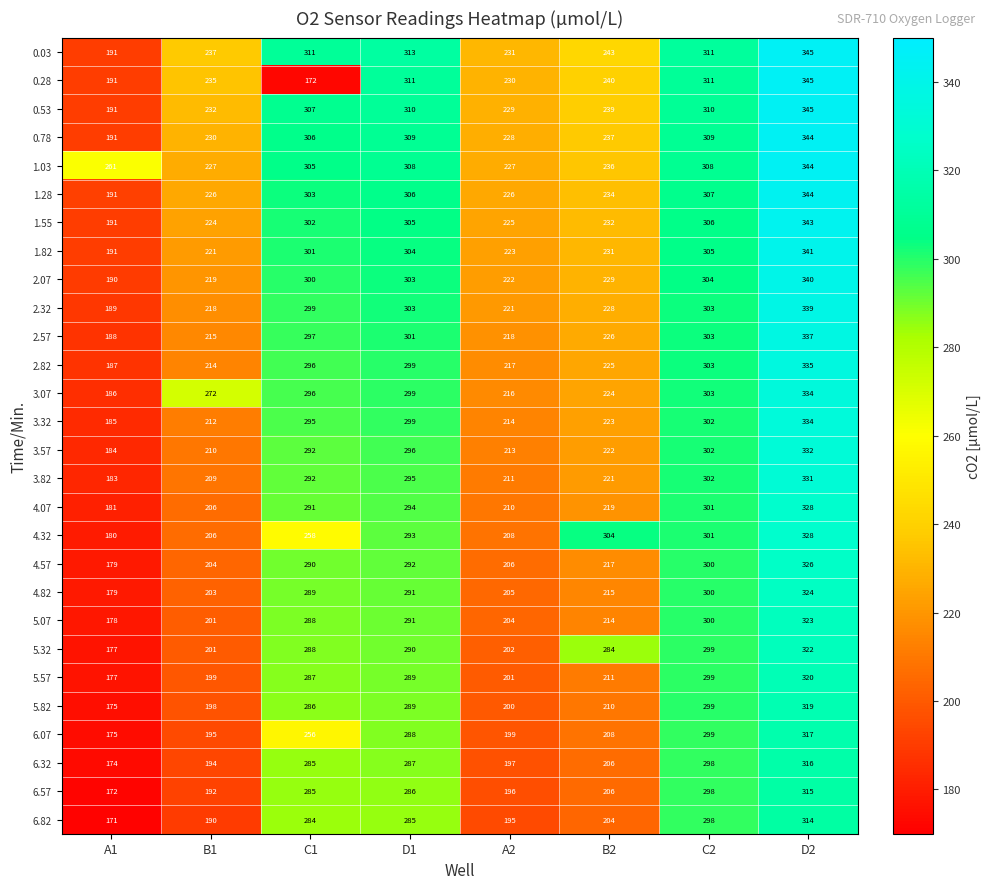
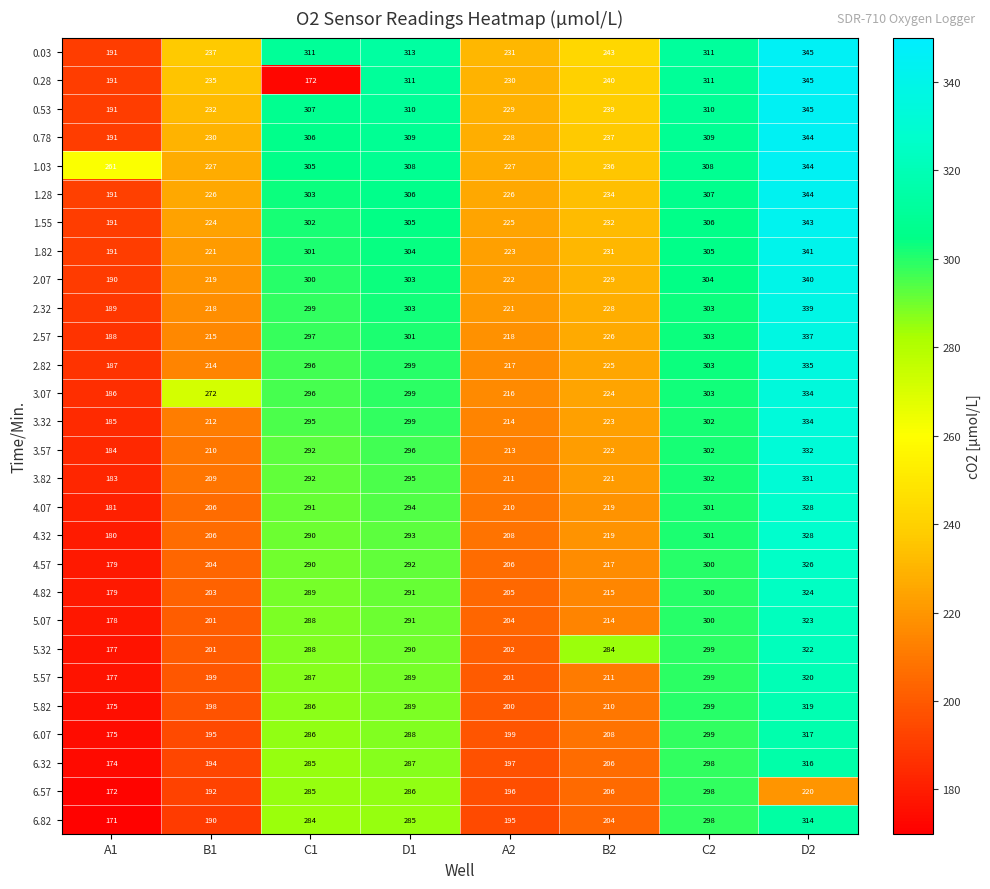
4.32, C1: 258 -> 290
4.32, B2: 304 -> 219
6.07, C1: 256 -> 286
6.57, D2: 315 -> 220
